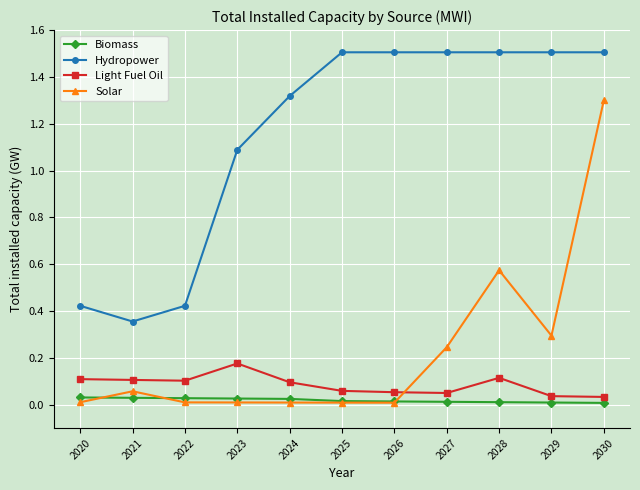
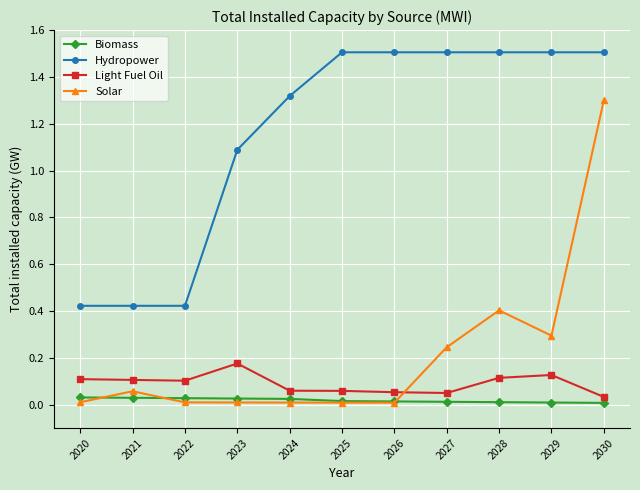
Hydropower, 2021: 0.36 -> 0.42
Light Fuel Oil, 2024: 0.10 -> 0.06
Solar, 2028: 0.57 -> 0.40
Light Fuel Oil, 2029: 0.04 -> 0.13
